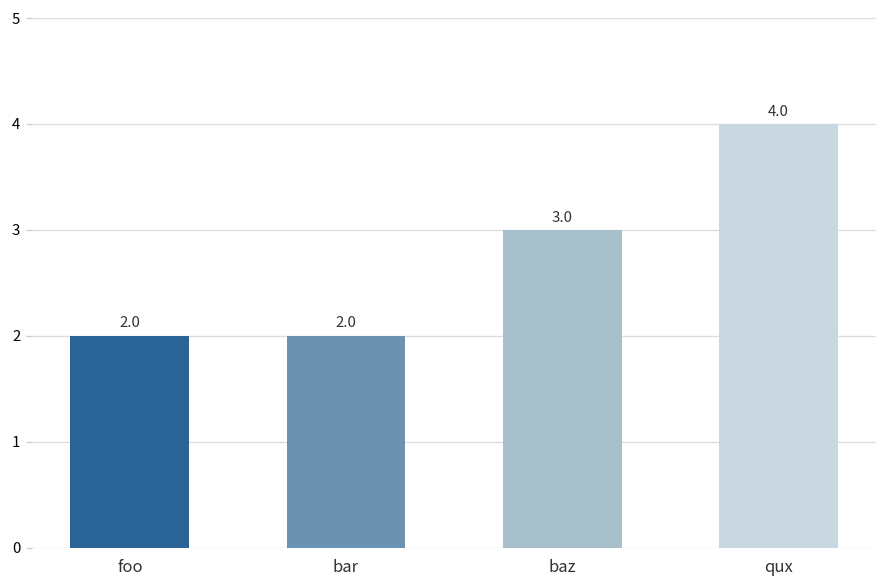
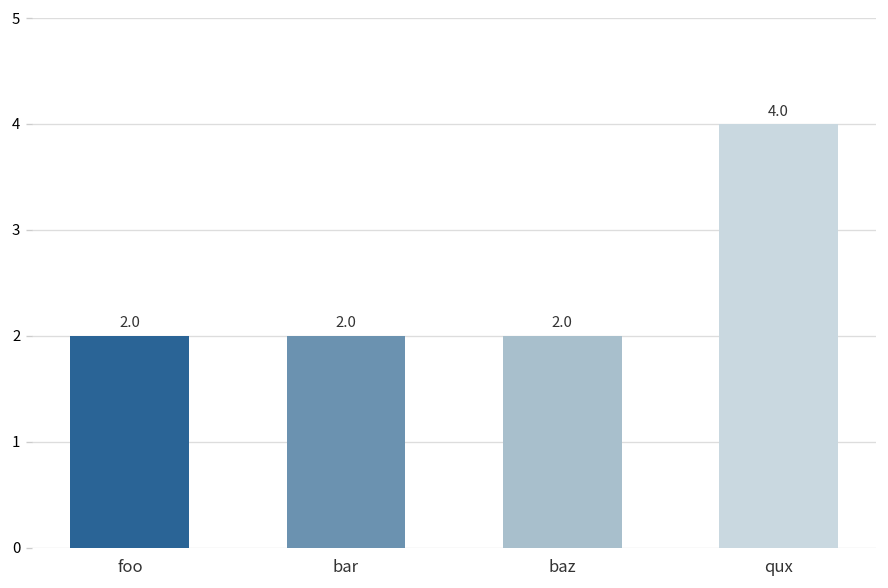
baz: 3.0 -> 2.0
